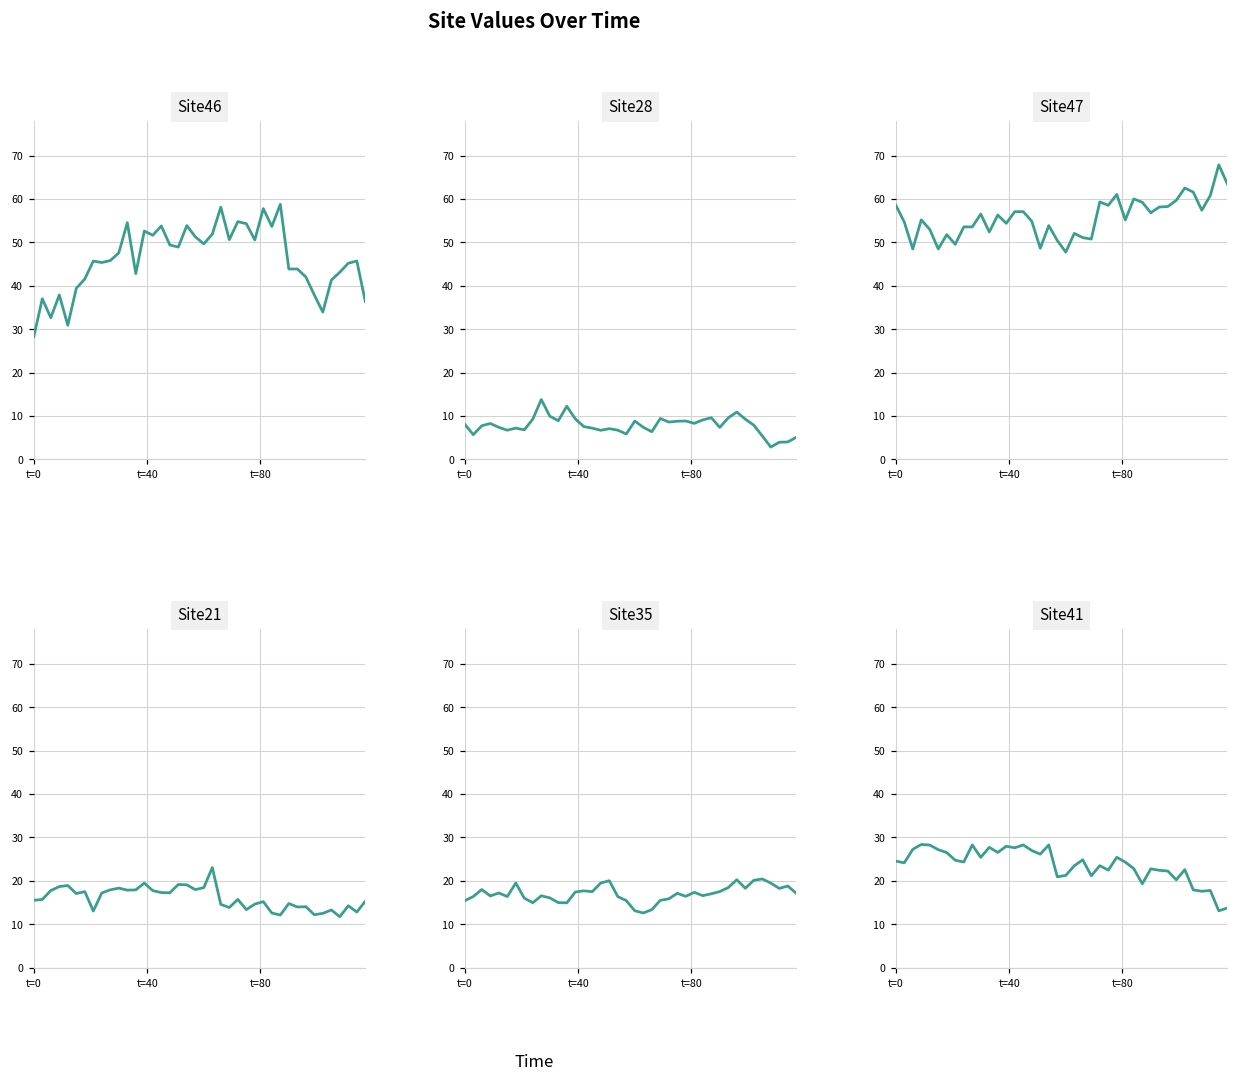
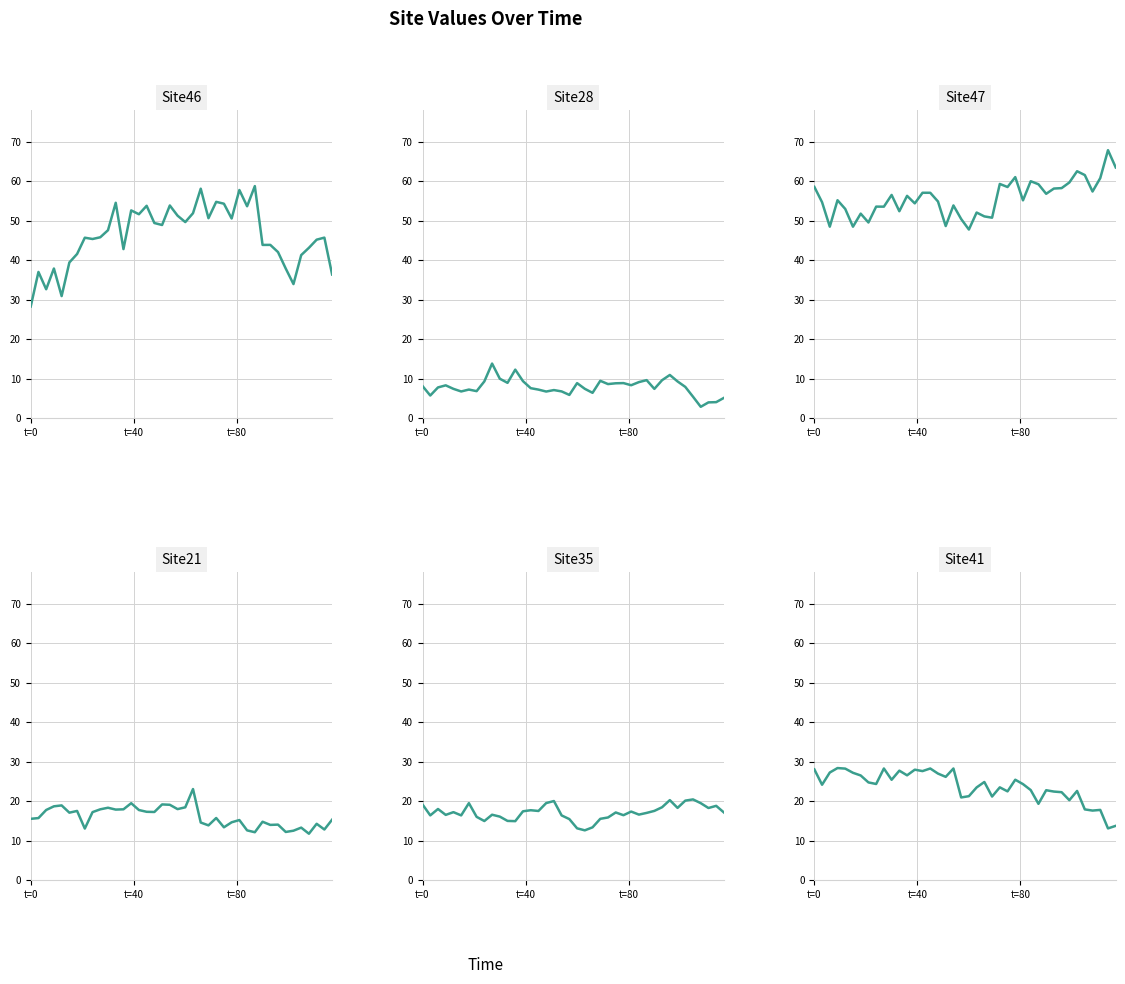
Site35, t=0: 15 -> 19
Site41, t=0: 25 -> 28
